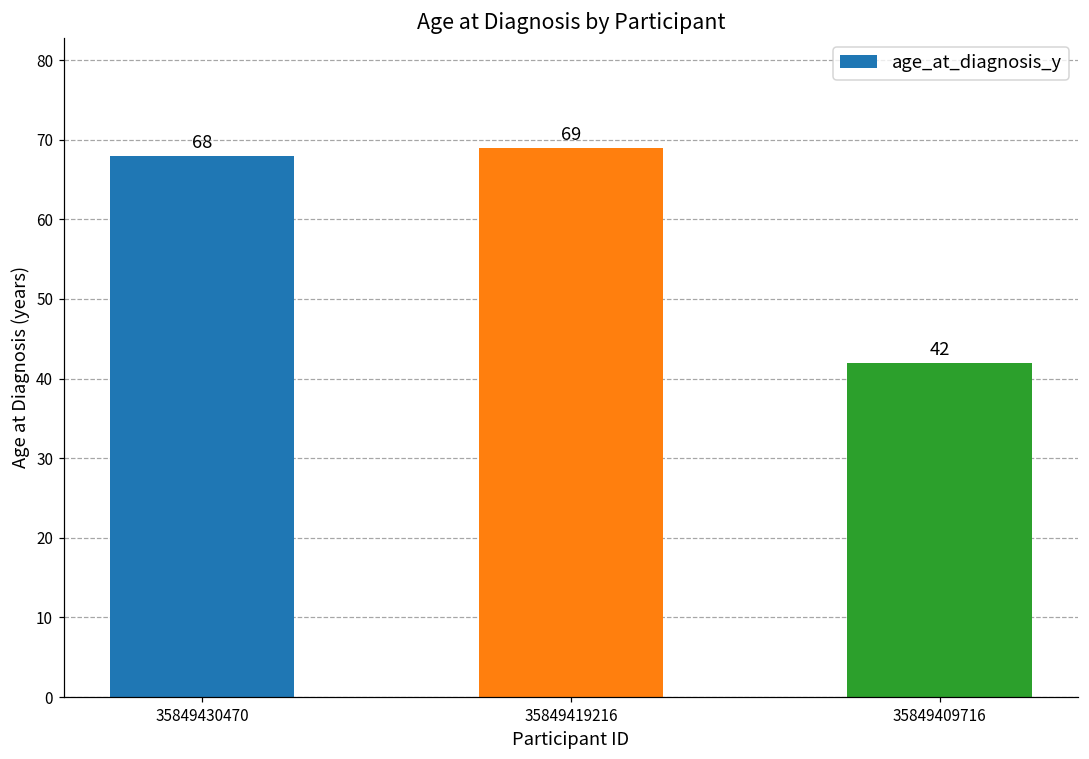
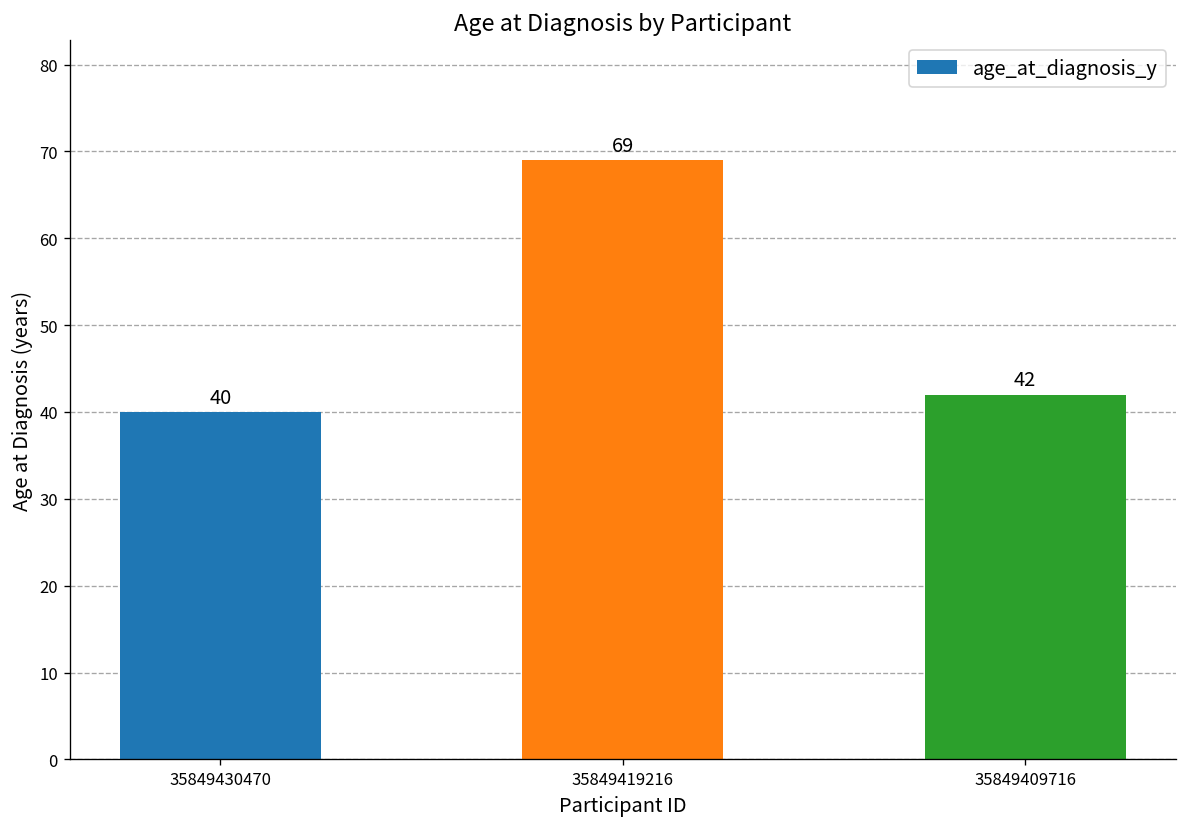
35849430470: 68 -> 40
